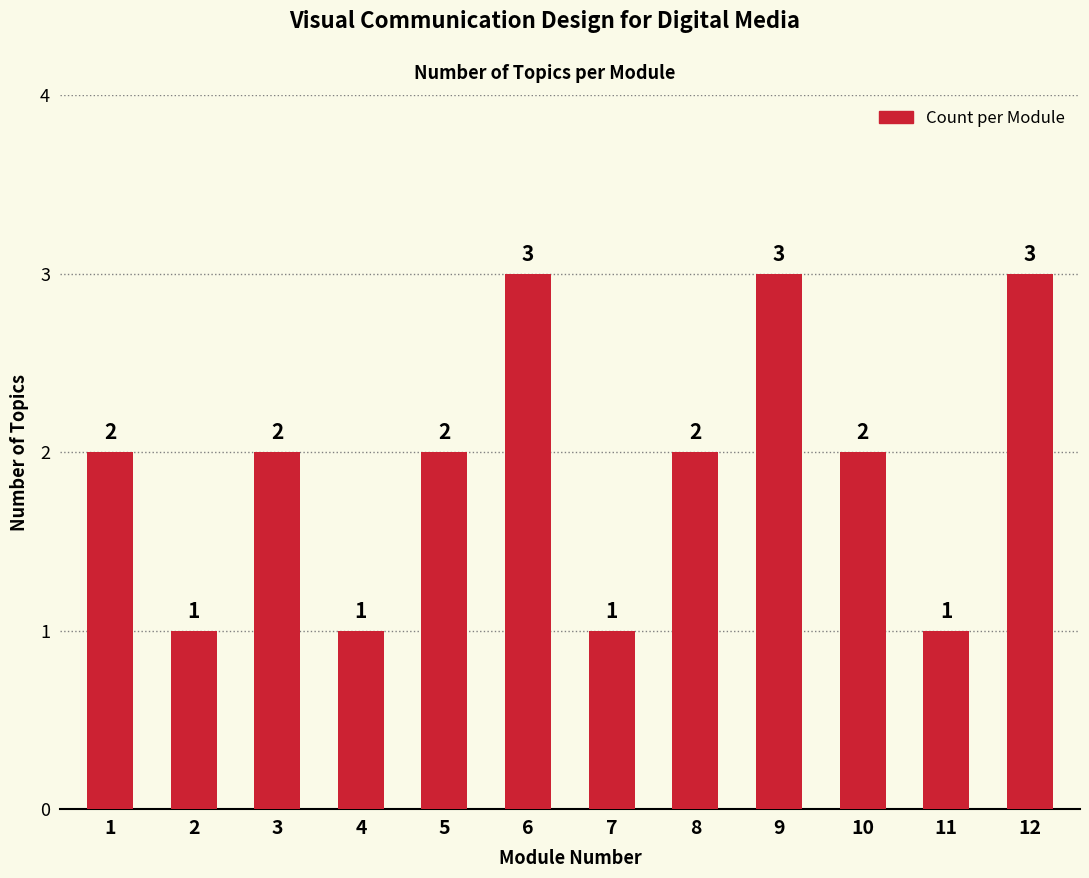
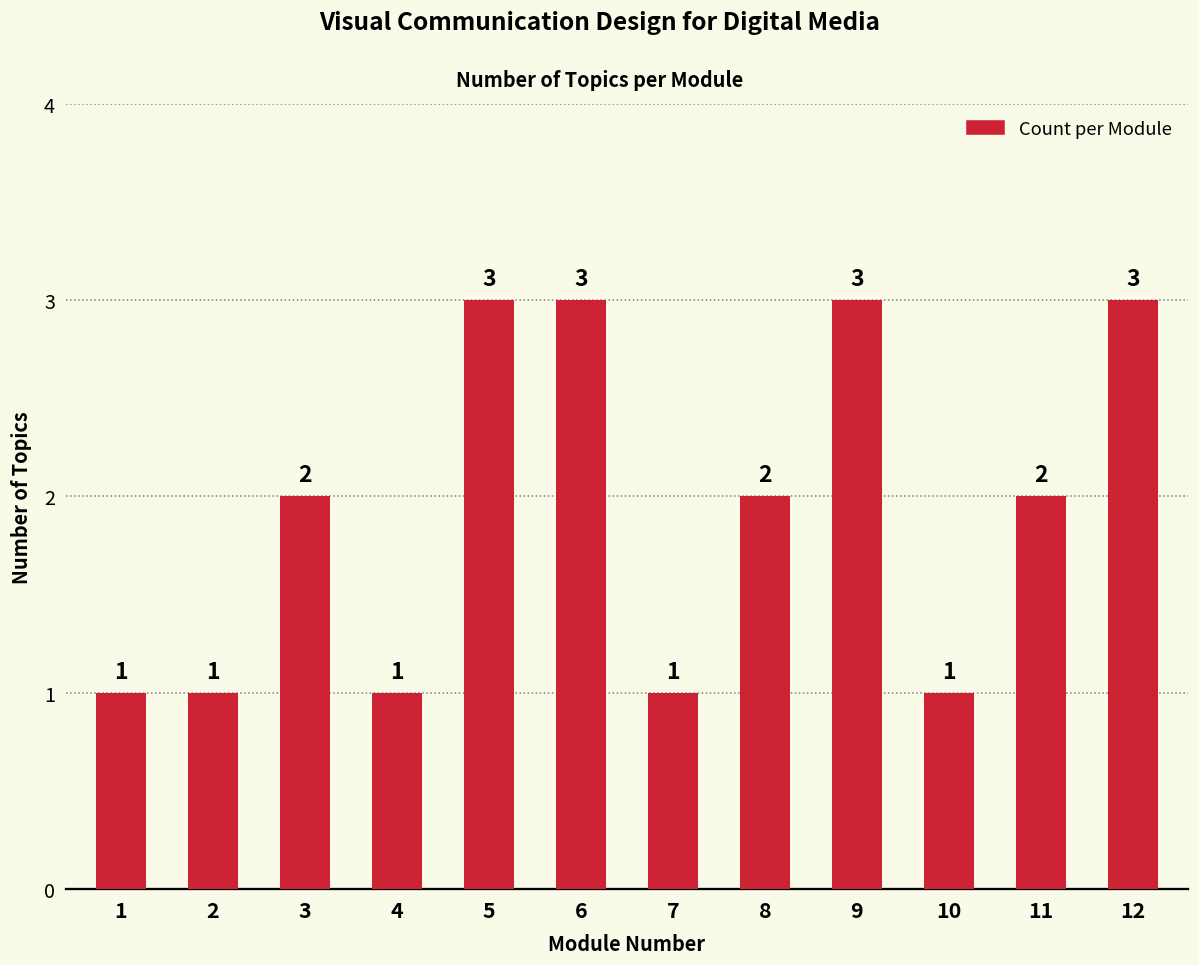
1: 2 -> 1
5: 2 -> 3
10: 2 -> 1
11: 1 -> 2
